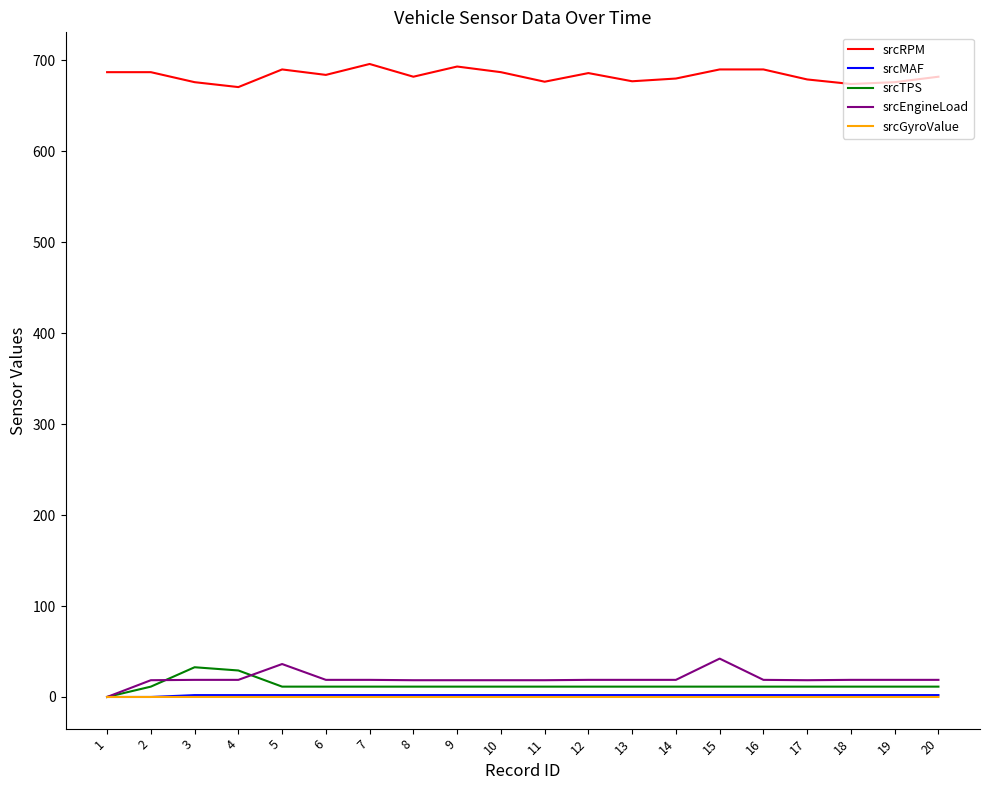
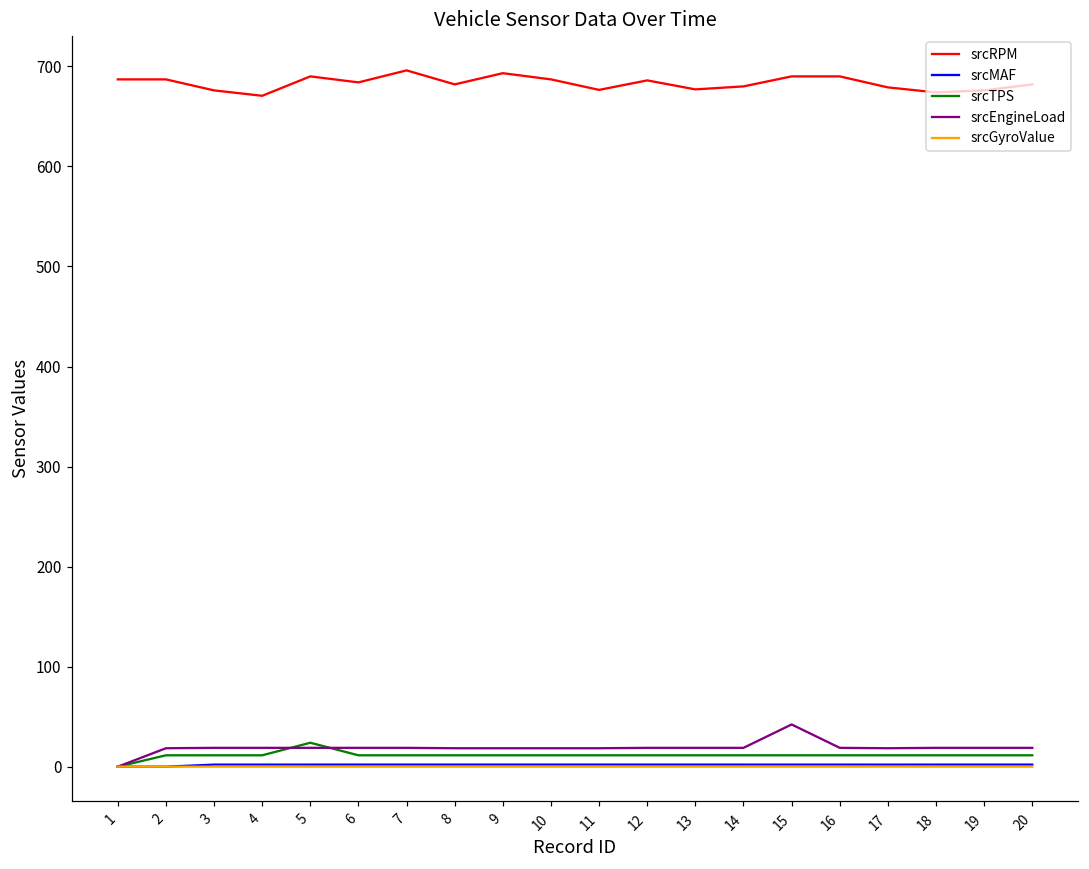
srcTPS, 3: 30 -> 10
srcTPS, 4: 30 -> 10
srcTPS, 5: 10 -> 20
srcEngineLoad, 5: 40 -> 20
